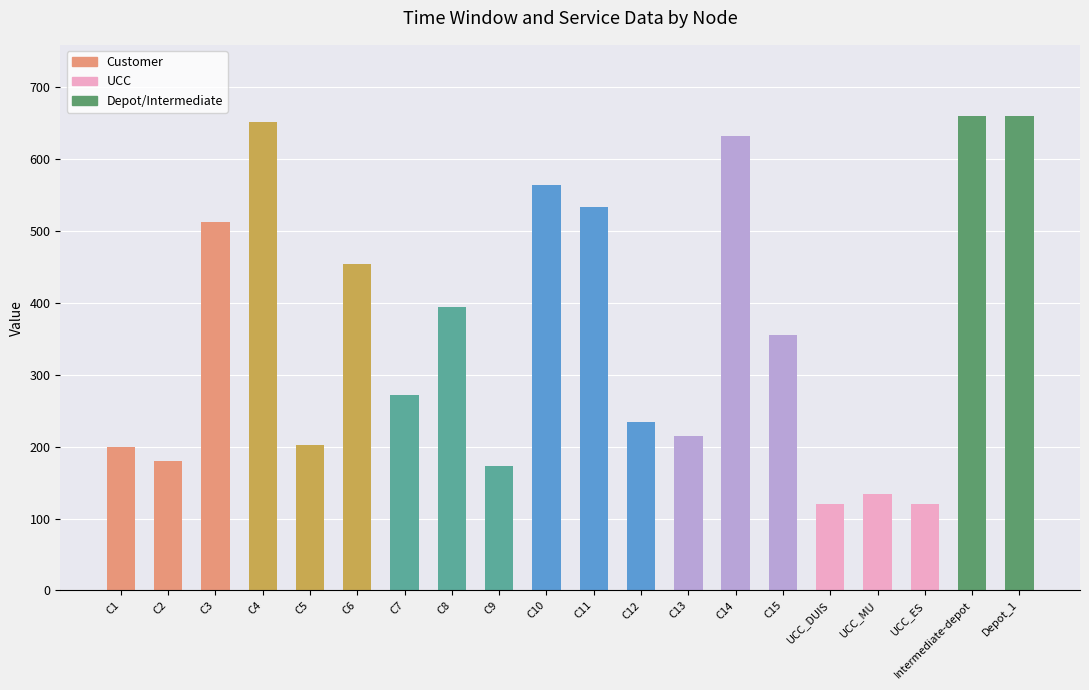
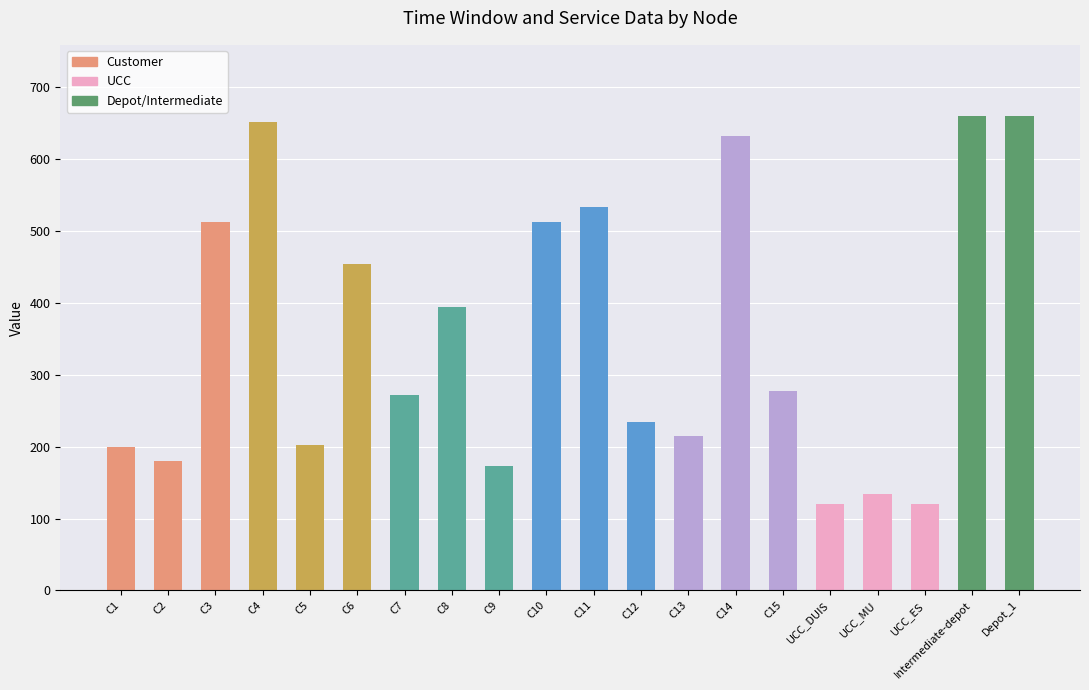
C10: 560 -> 510
C15: 360 -> 280
